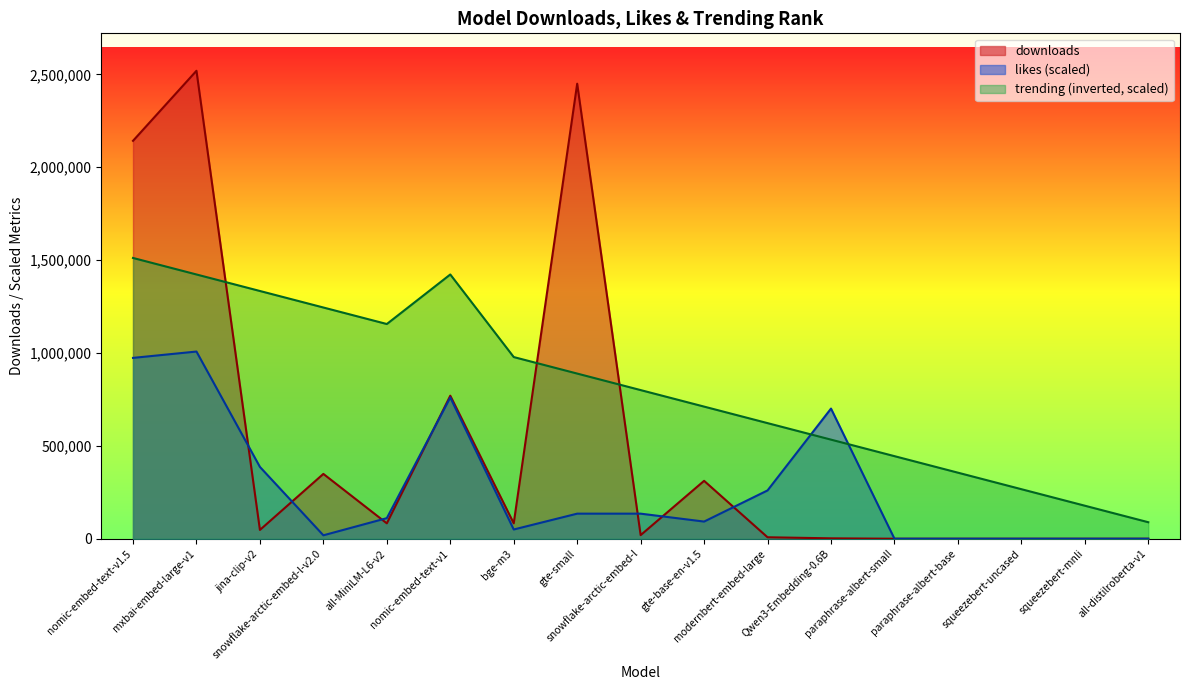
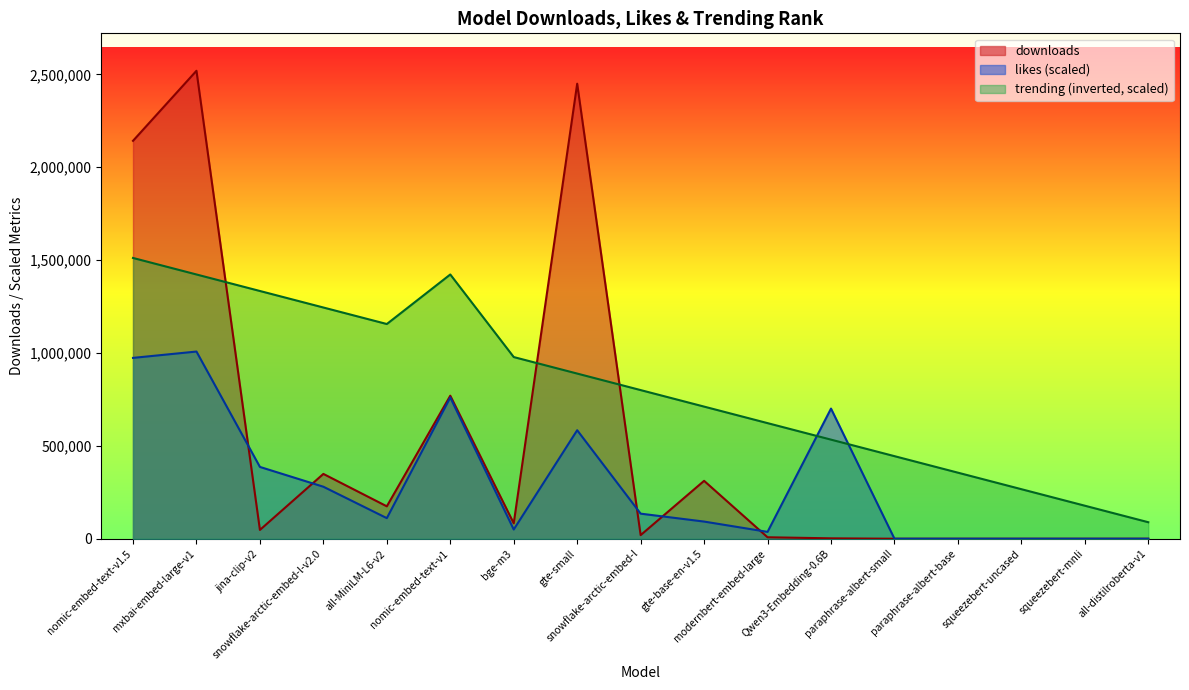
likes (scaled), snowflake-arctic-embed-l-v2.0: 20,000 -> 280,000
downloads, all-MiniLM-L6-v2: 80,000 -> 170,000
likes (scaled), gte-small: 140,000 -> 580,000
likes (scaled), modernbert-embed-large: 260,000 -> 40,000
